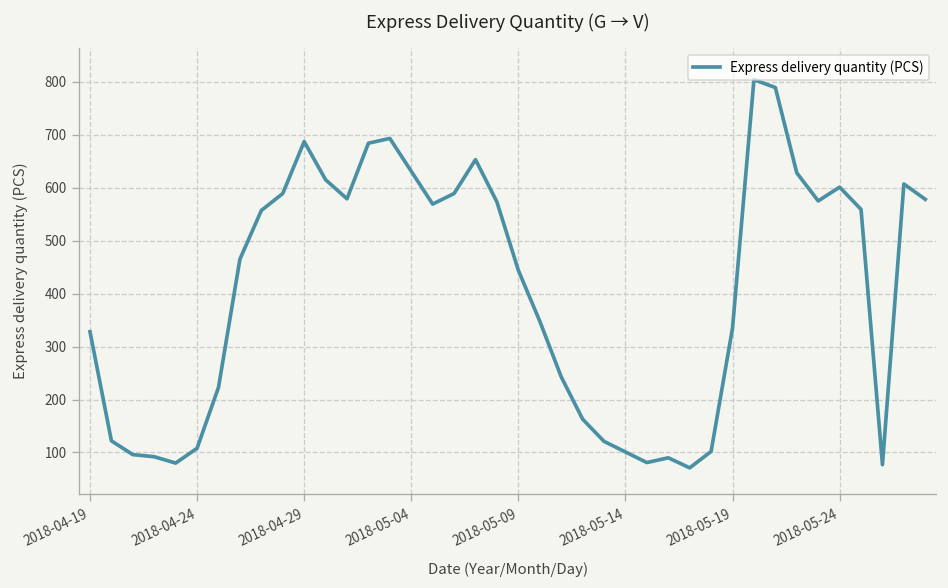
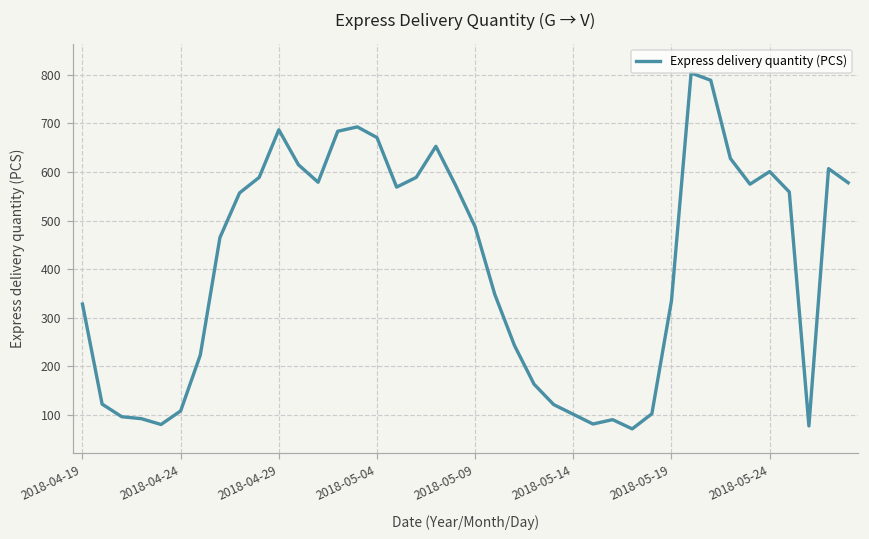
2018-05-04: 630 -> 670
2018-05-09: 440 -> 490
